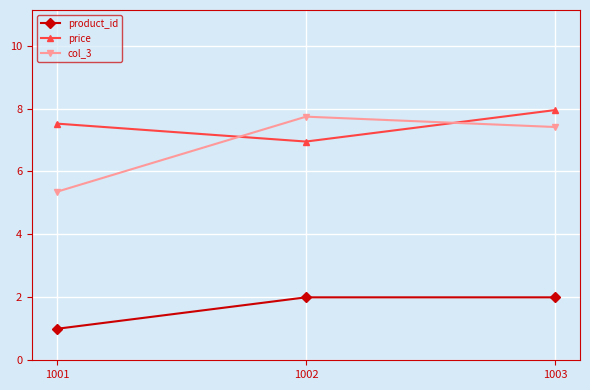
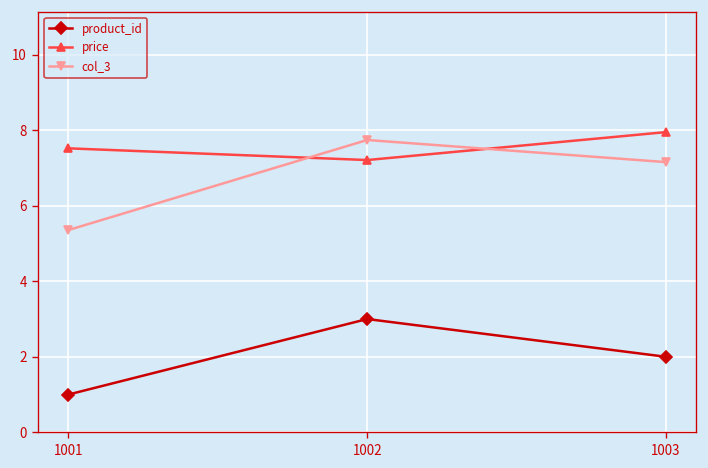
product_id, 1002: 2 -> 3
price, 1002: 7.0 -> 7.2
col_3, 1003: 7.4 -> 7.2
